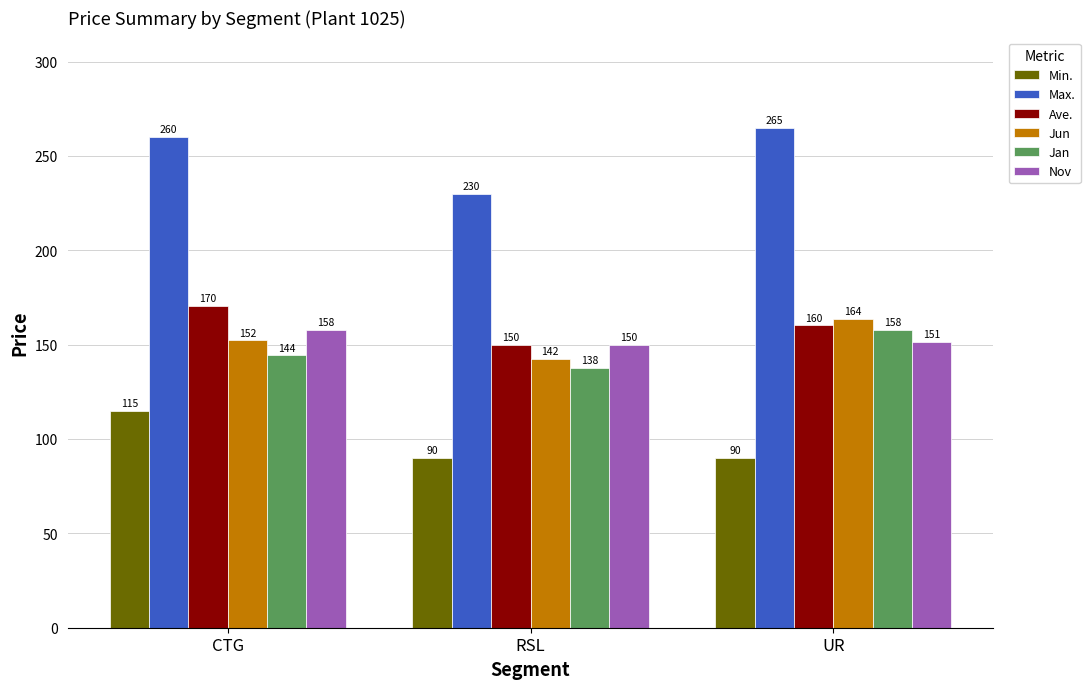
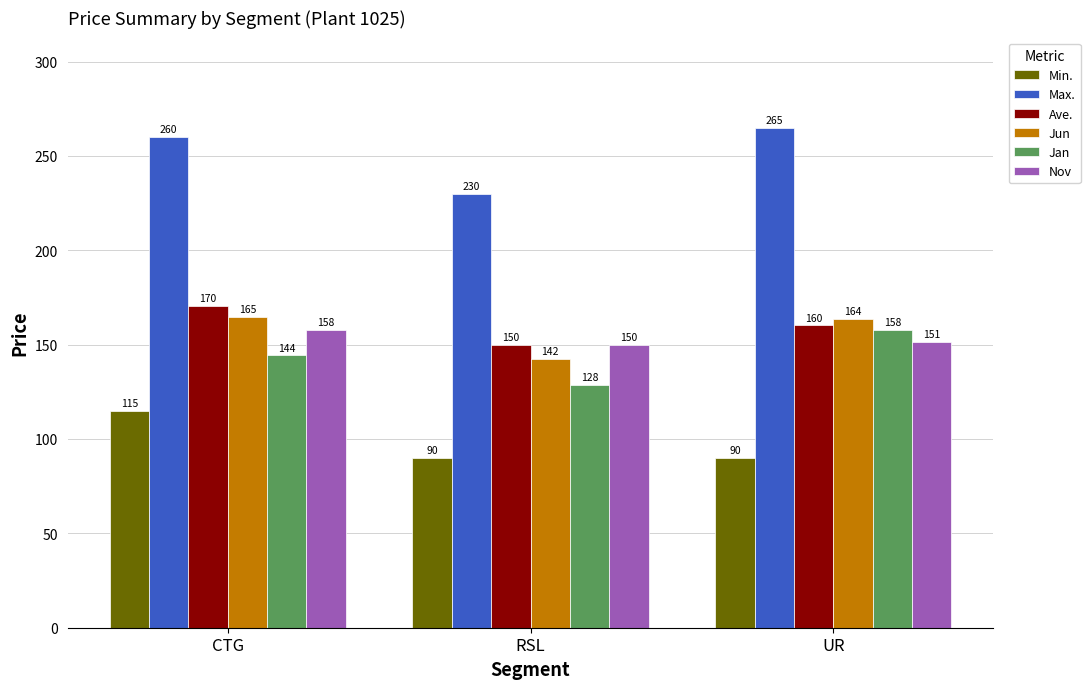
Jun, CTG: 152 -> 165
Jan, RSL: 138 -> 128
